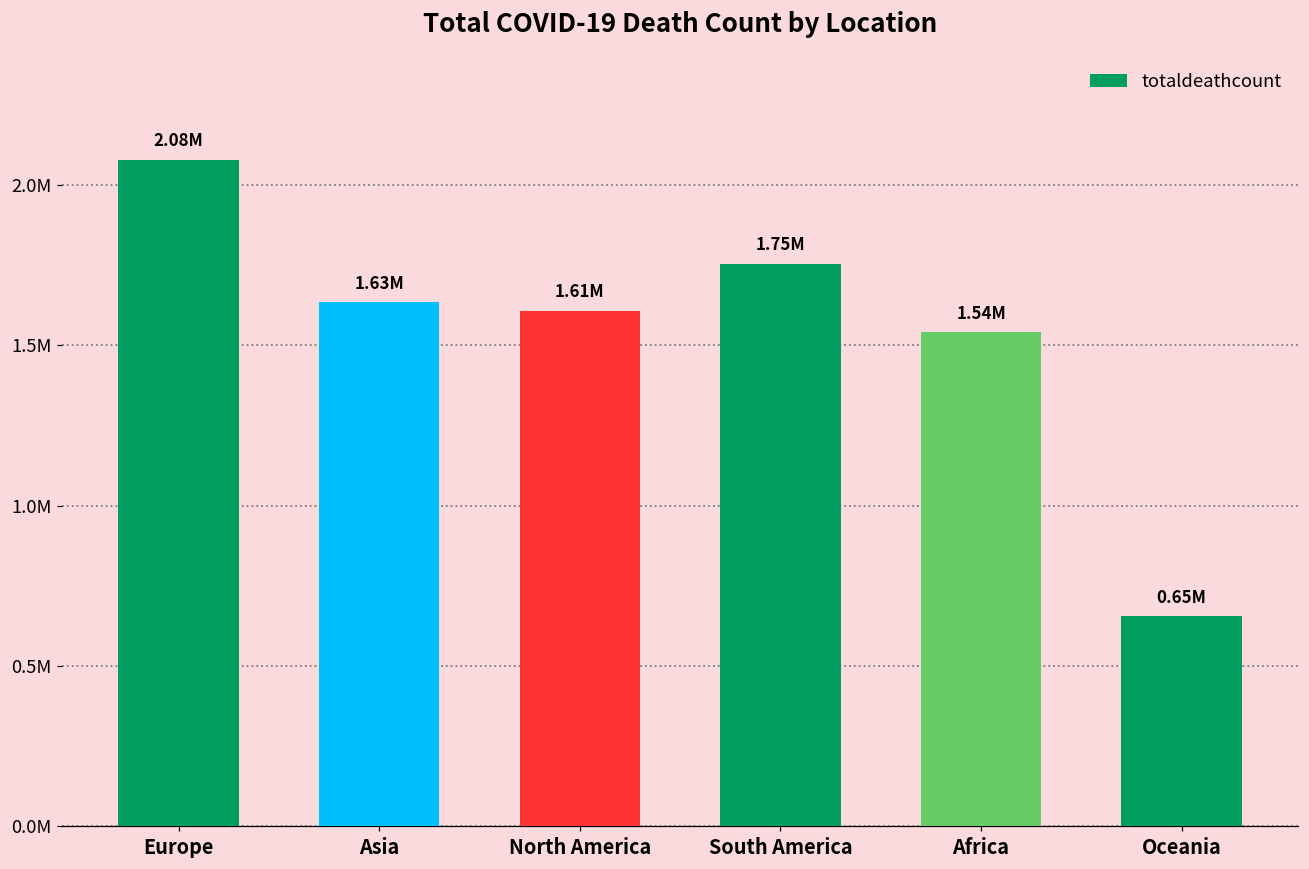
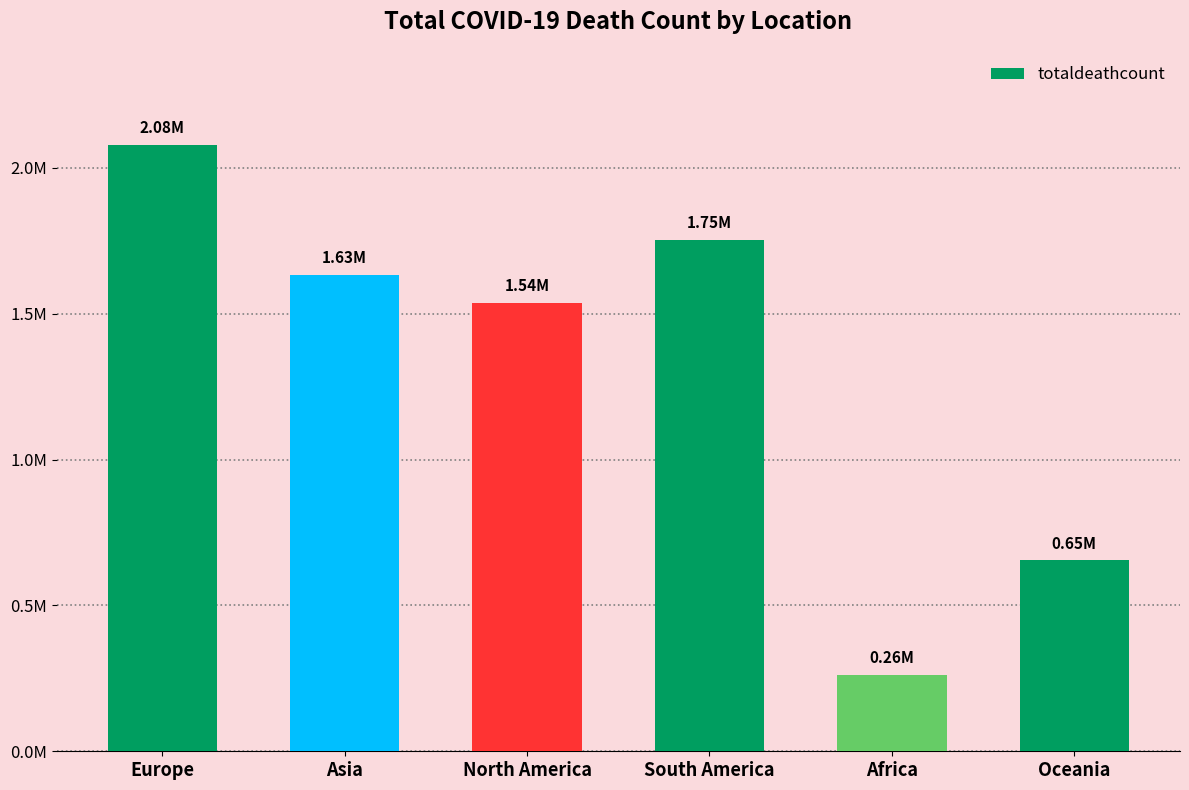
North America: 1.61M -> 1.54M
Africa: 1.54M -> 0.26M
